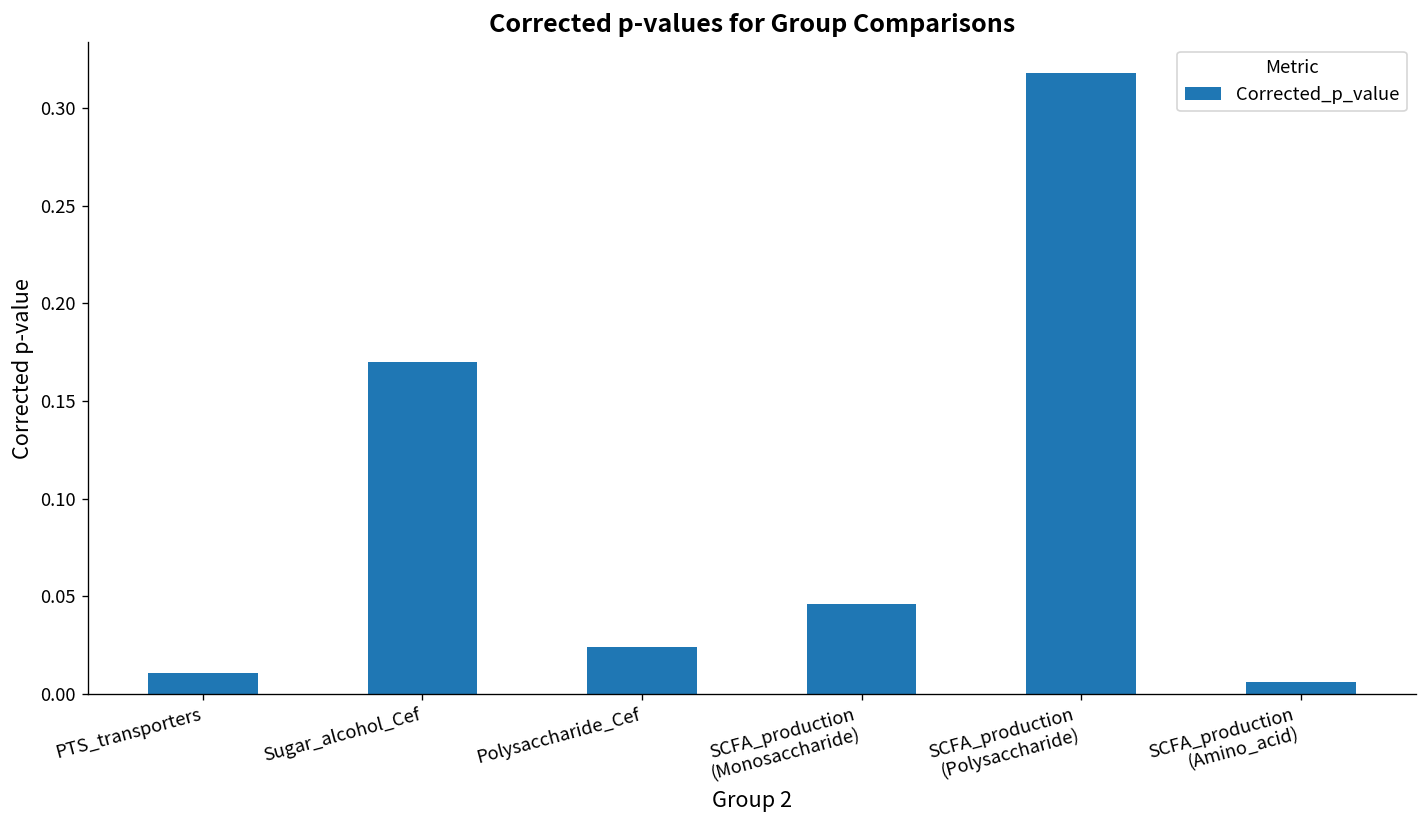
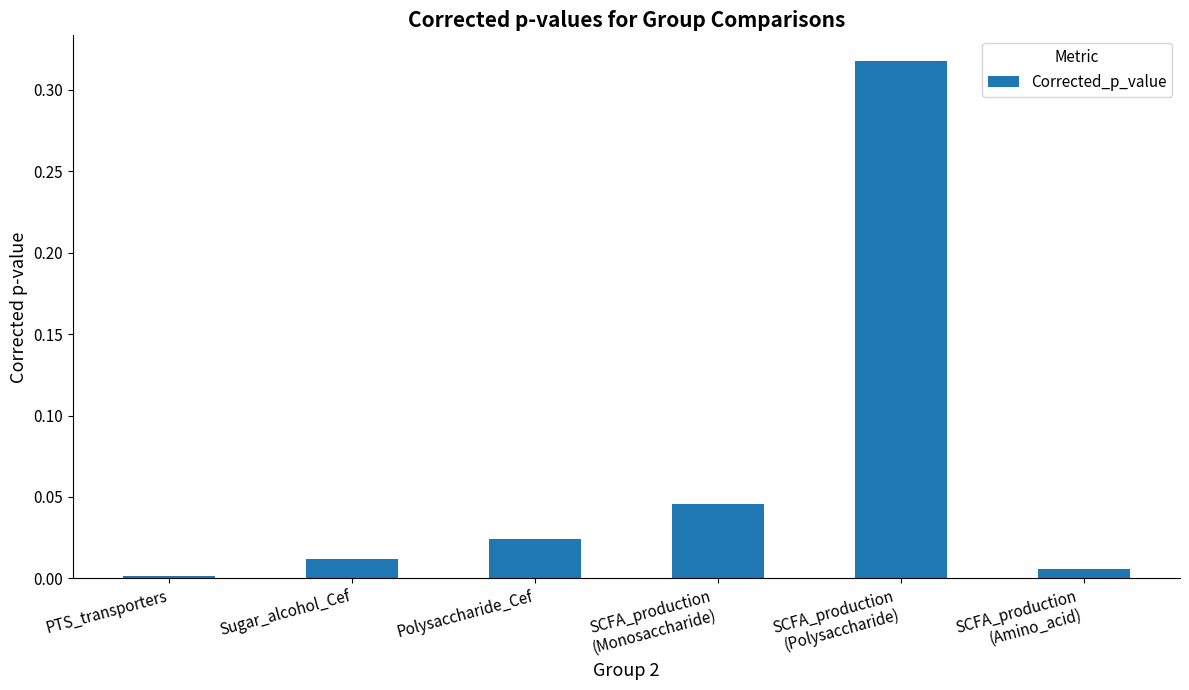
PTS_transporters: 0.011 -> 0.001
Sugar_alcohol_Cef: 0.170 -> 0.012
